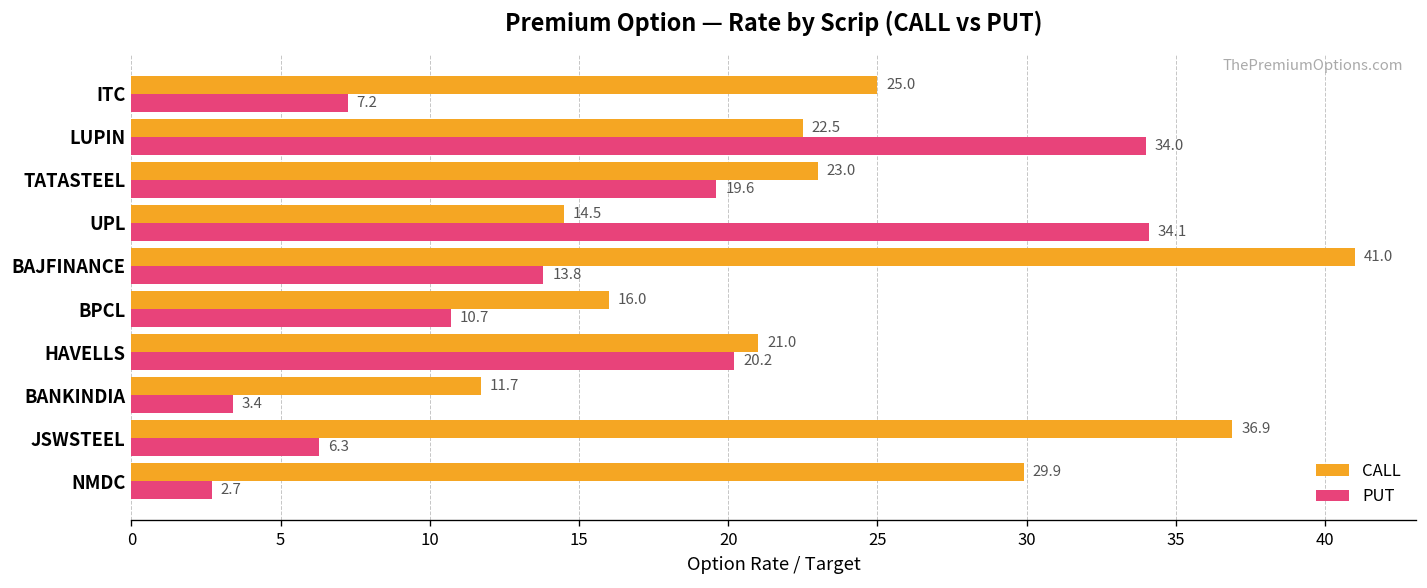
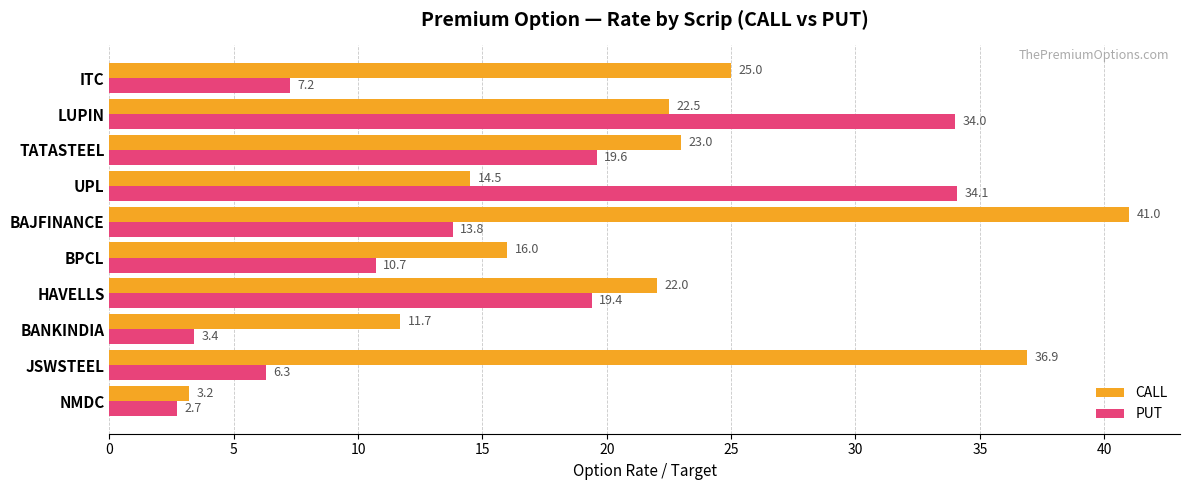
CALL, HAVELLS: 21.0 -> 22.0
PUT, HAVELLS: 20.2 -> 19.4
CALL, NMDC: 29.9 -> 3.2
